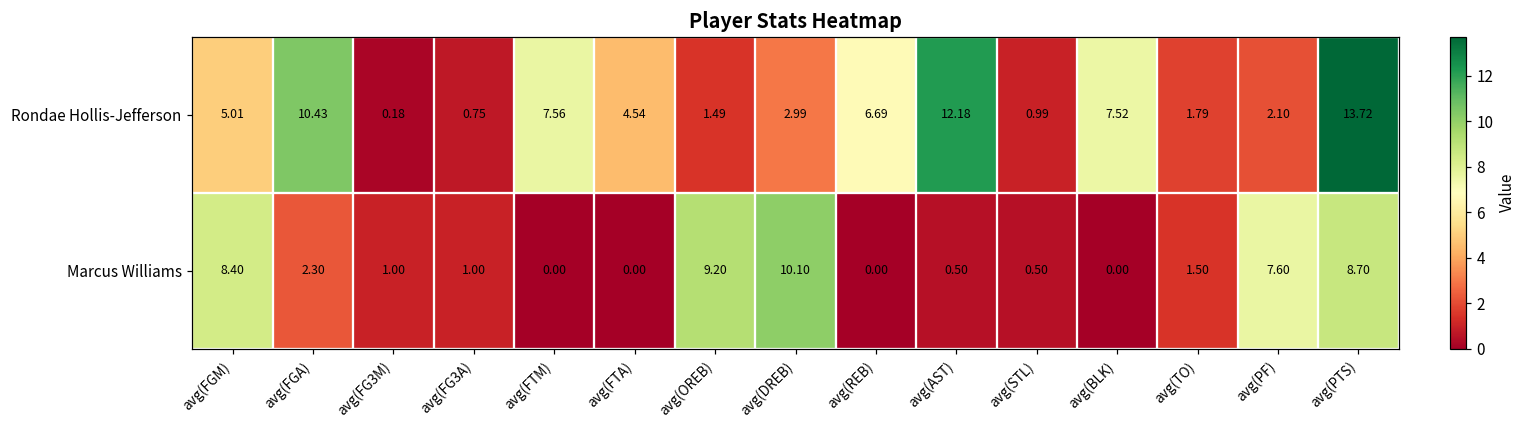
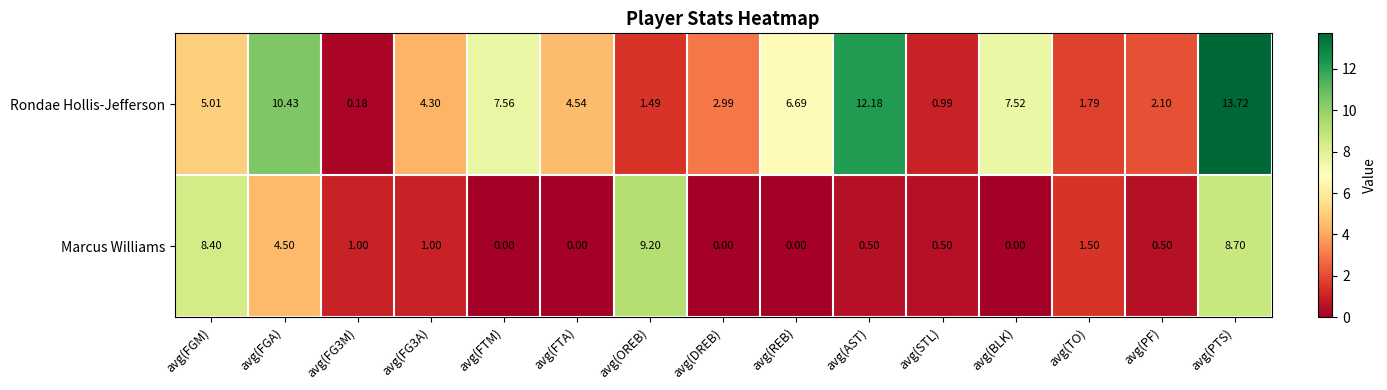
Rondae Hollis-Jefferson, avg(FG3A): 0.75 -> 4.30
Marcus Williams, avg(FGA): 2.30 -> 4.50
Marcus Williams, avg(DREB): 10.10 -> 0.00
Marcus Williams, avg(PF): 7.60 -> 0.50
